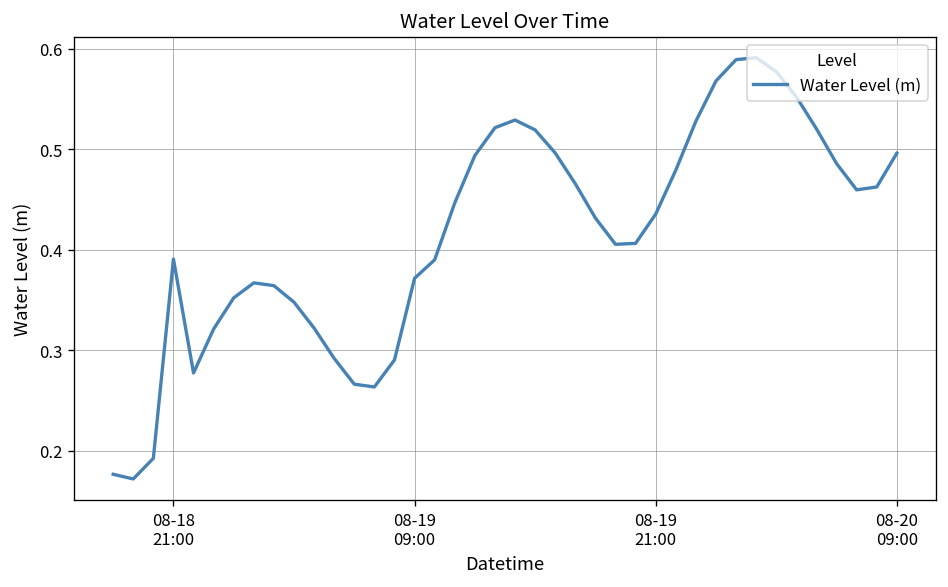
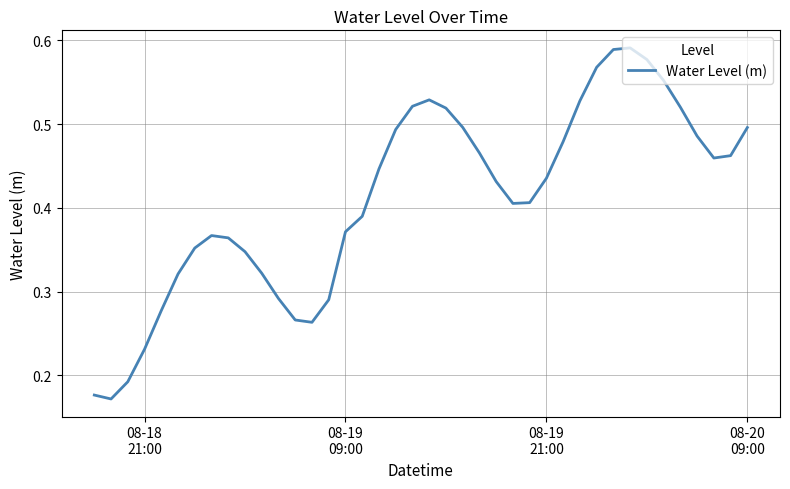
08-18 21:00: 0.39 -> 0.23
